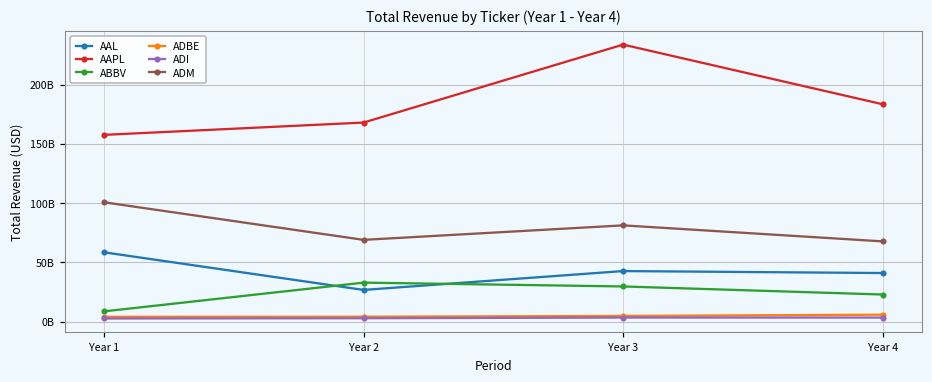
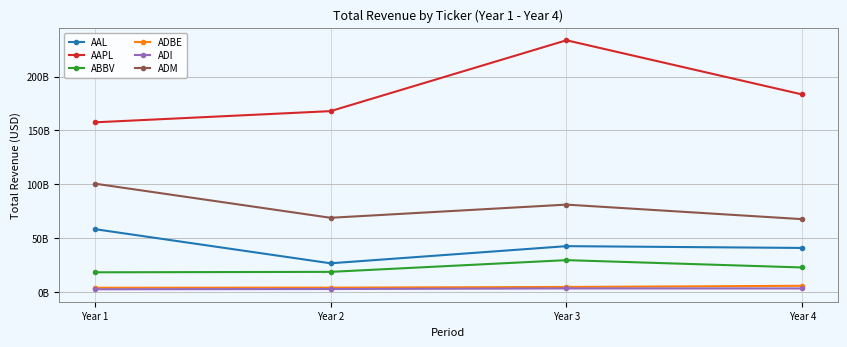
ABBV, Year 1: 9000000000 -> 18000000000
ABBV, Year 2: 33000000000 -> 19000000000
